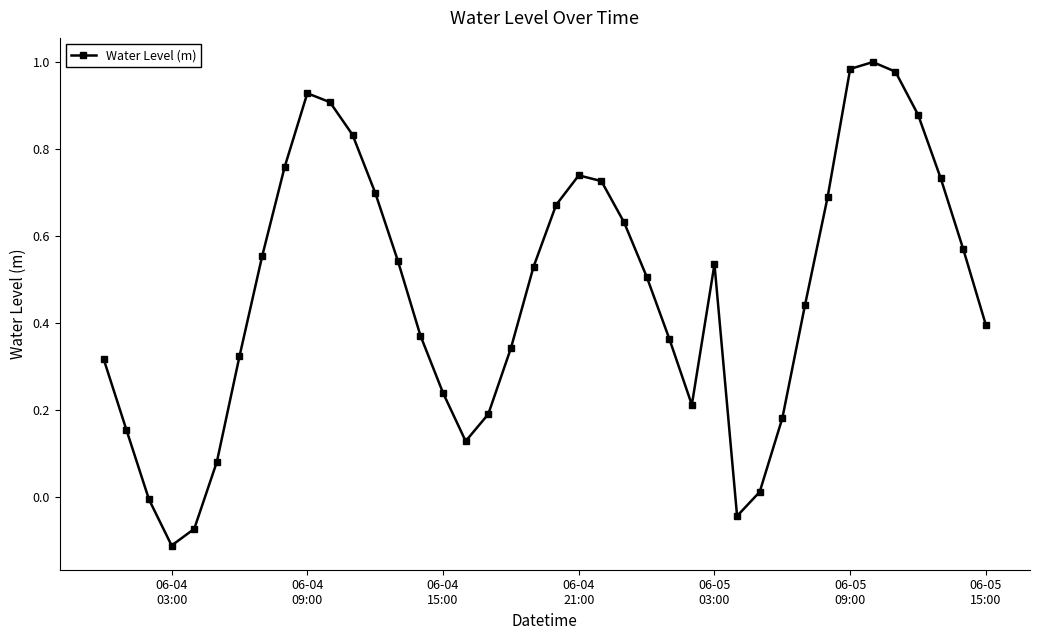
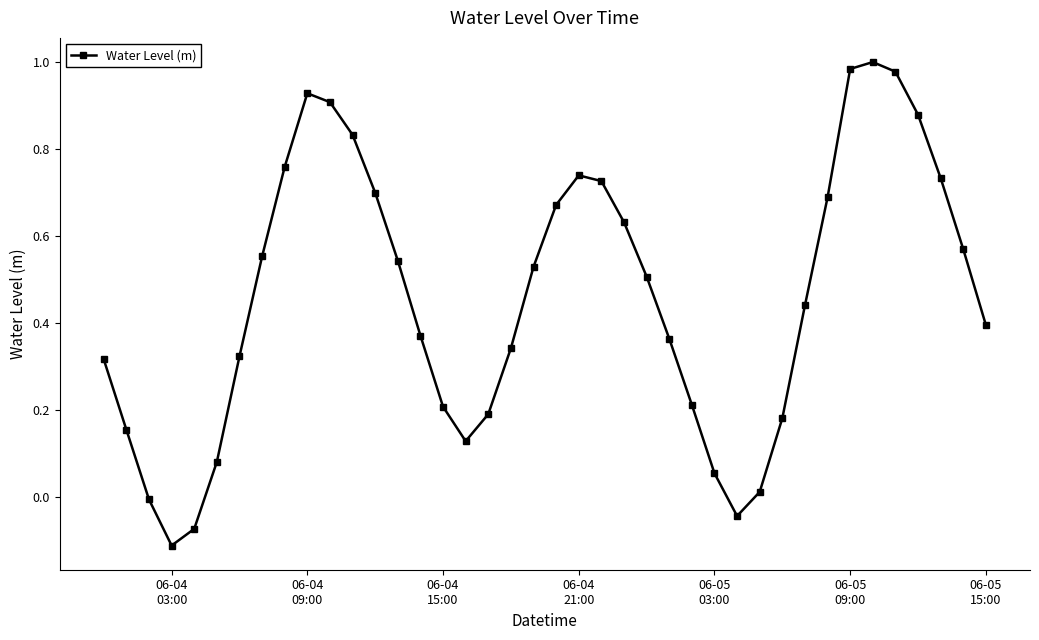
06-04 15:00: 0.24 -> 0.21
06-05 03:00: 0.53 -> 0.05
